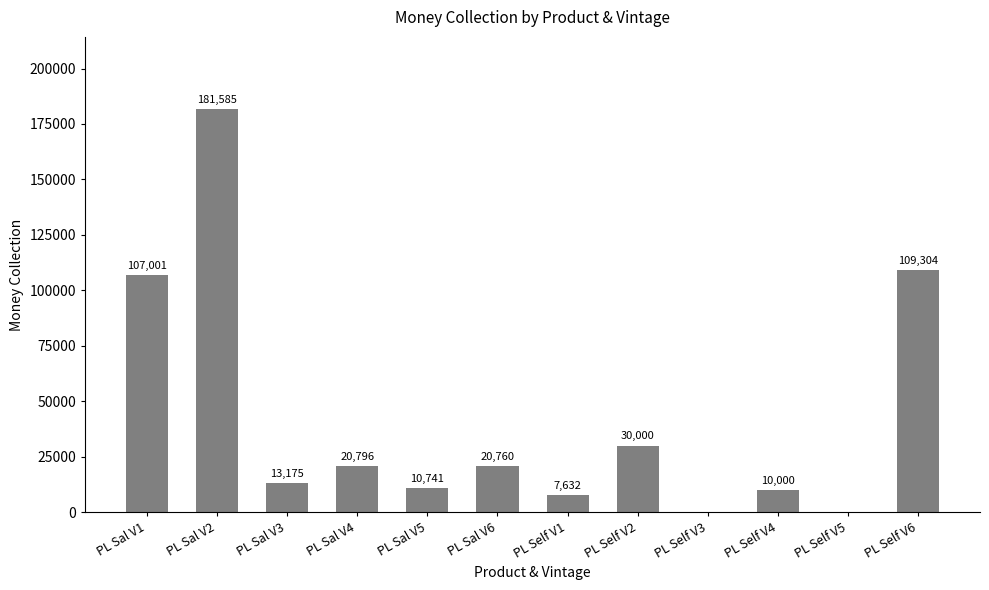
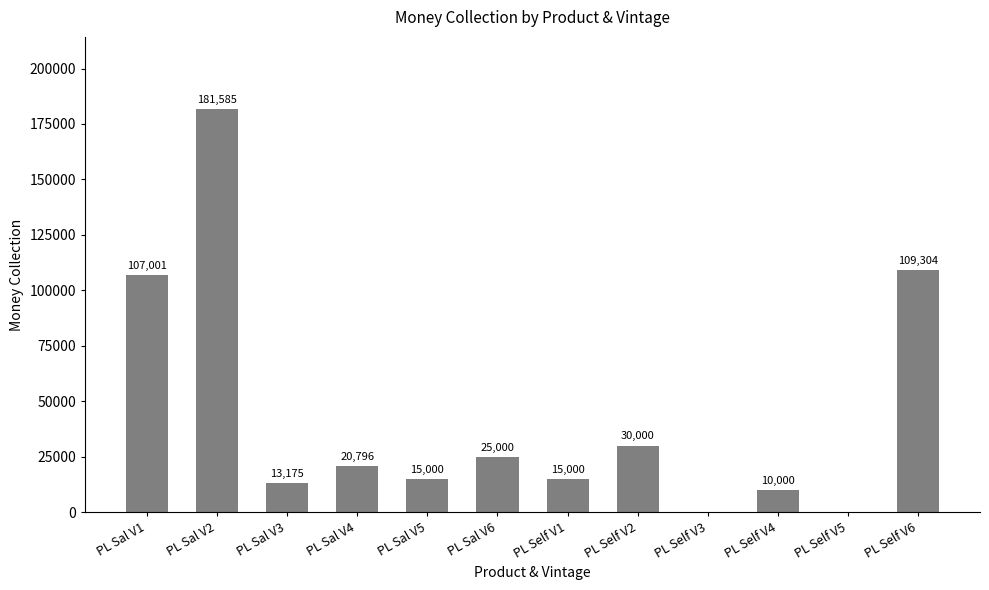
PL Sal V5: 10,741 -> 15,000
PL Sal V6: 20,760 -> 25,000
PL Self V1: 7,632 -> 15,000
